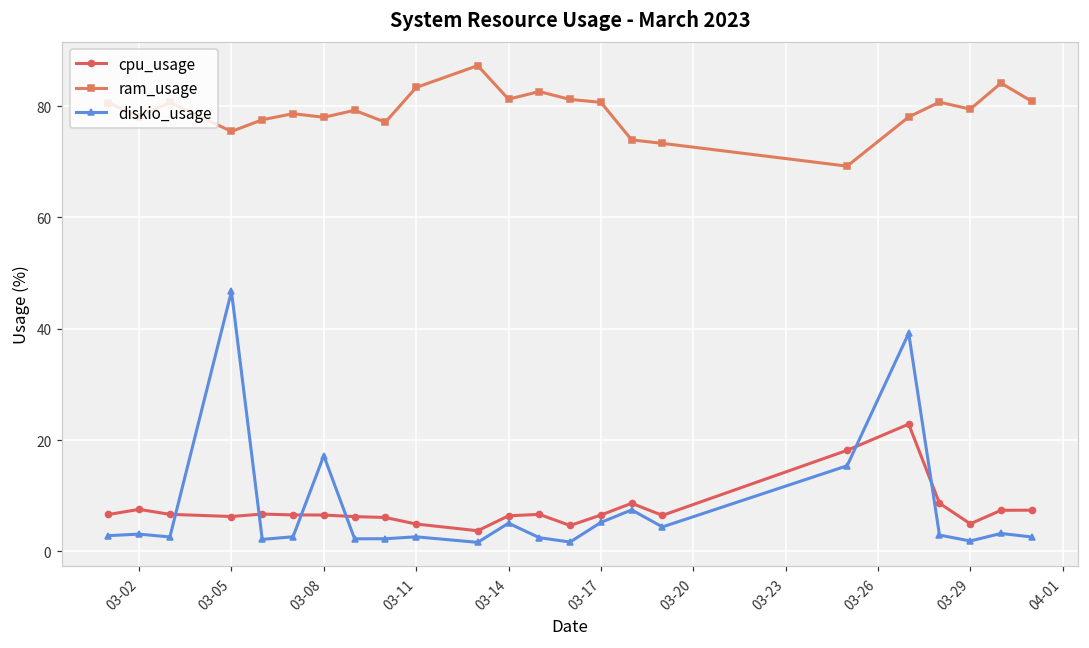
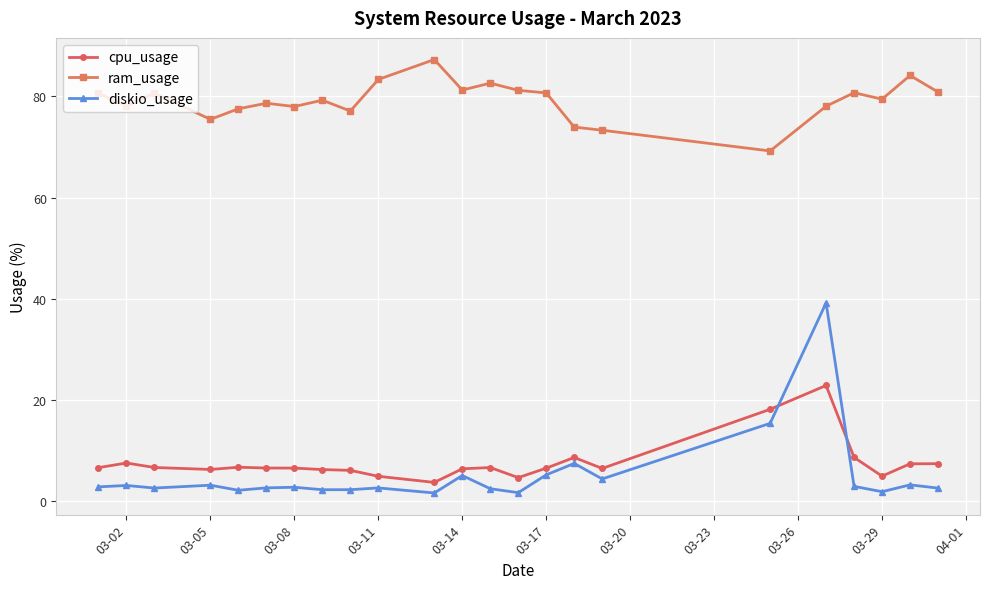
diskio_usage, 03-05: 47 -> 3
diskio_usage, 03-08: 17 -> 3
